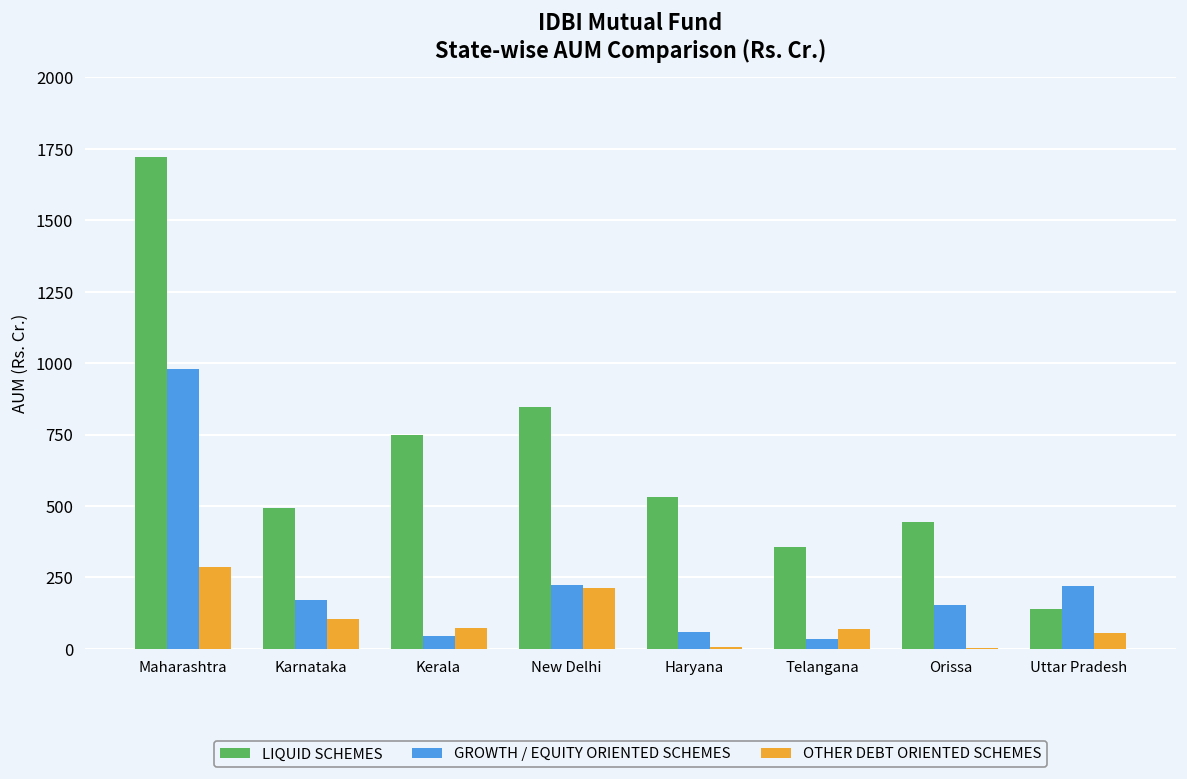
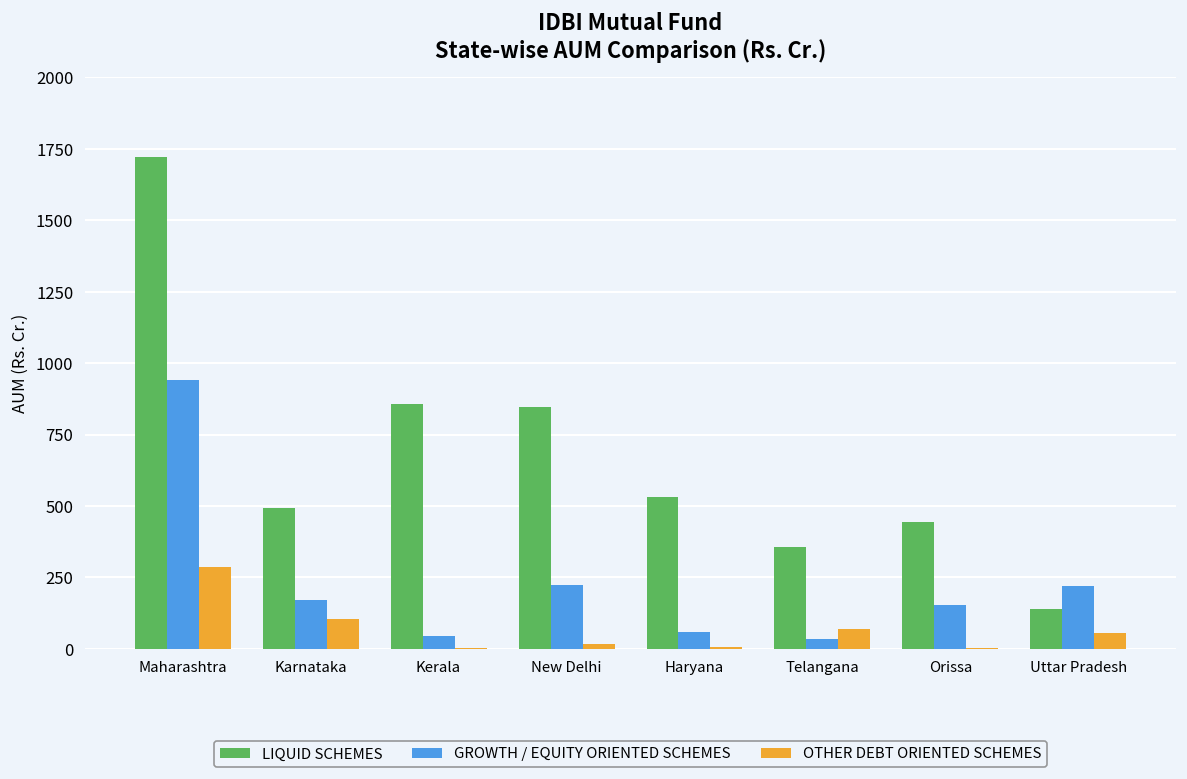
GROWTH / EQUITY ORIENTED SCHEMES, Maharashtra: 980 -> 940
LIQUID SCHEMES, Kerala: 750 -> 860
OTHER DEBT ORIENTED SCHEMES, Kerala: 70 -> 0
OTHER DEBT ORIENTED SCHEMES, New Delhi: 210 -> 20
